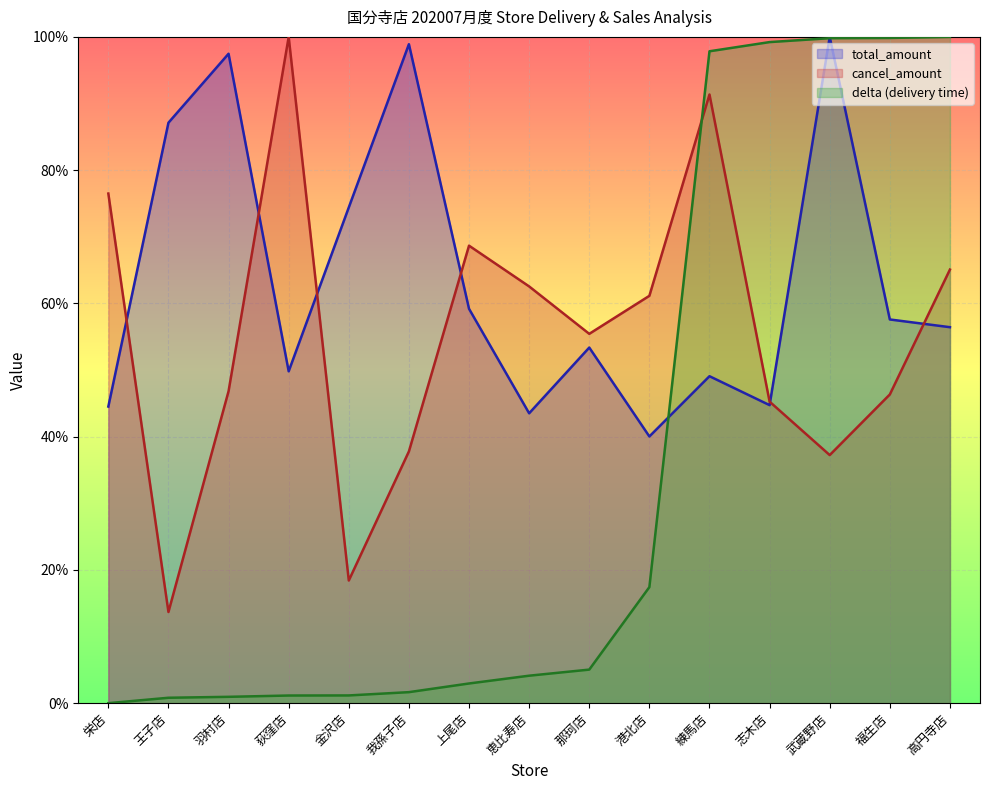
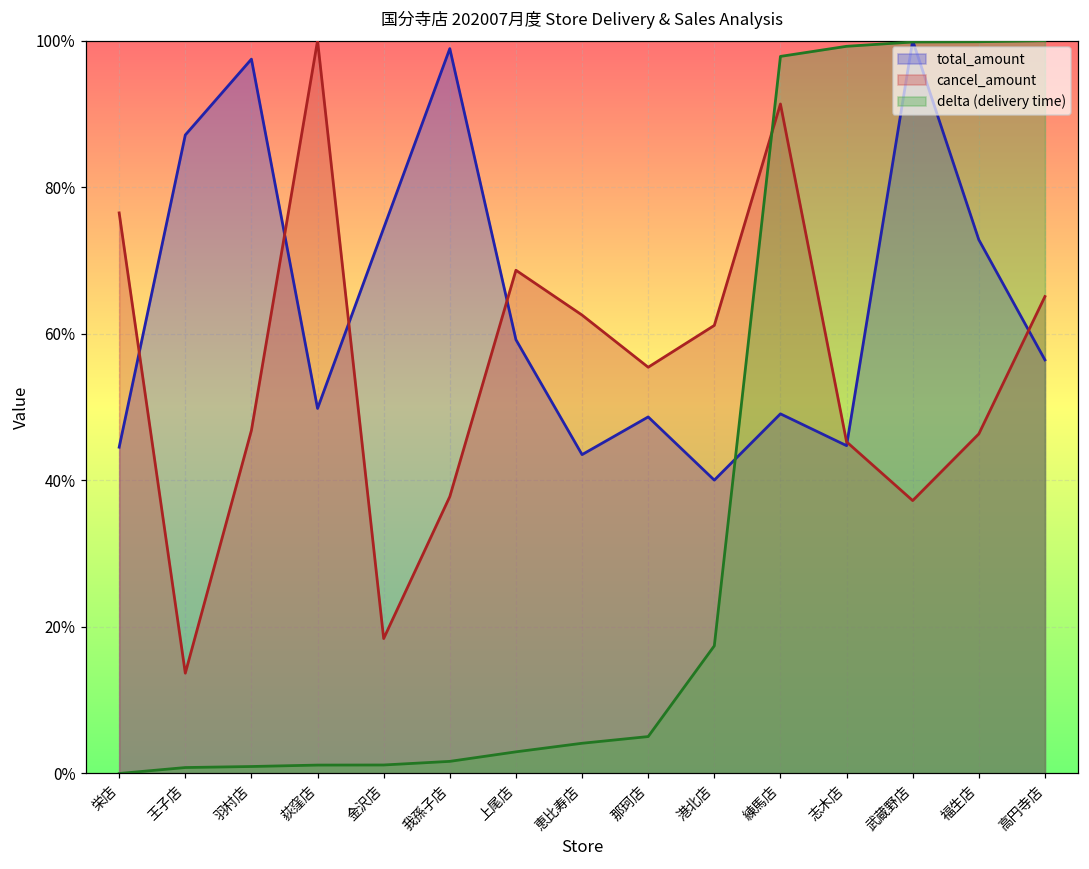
total_amount, 那珂店: 53% -> 49%
total_amount, 福生店: 58% -> 73%
